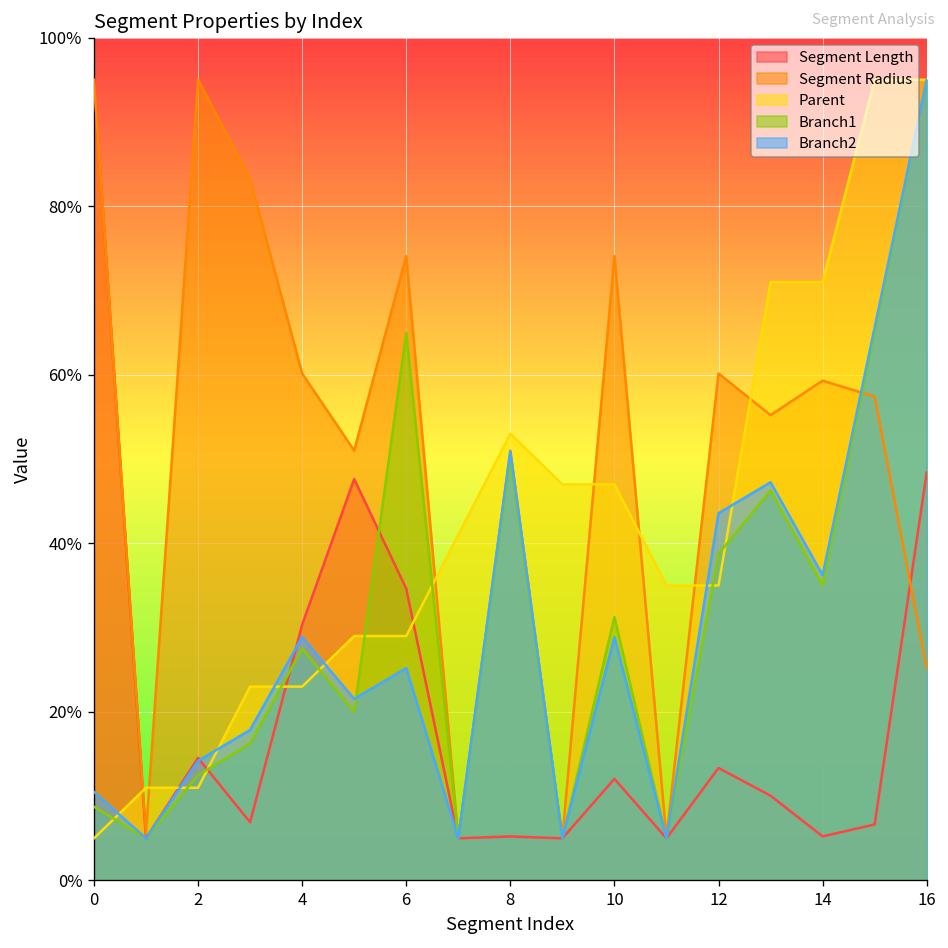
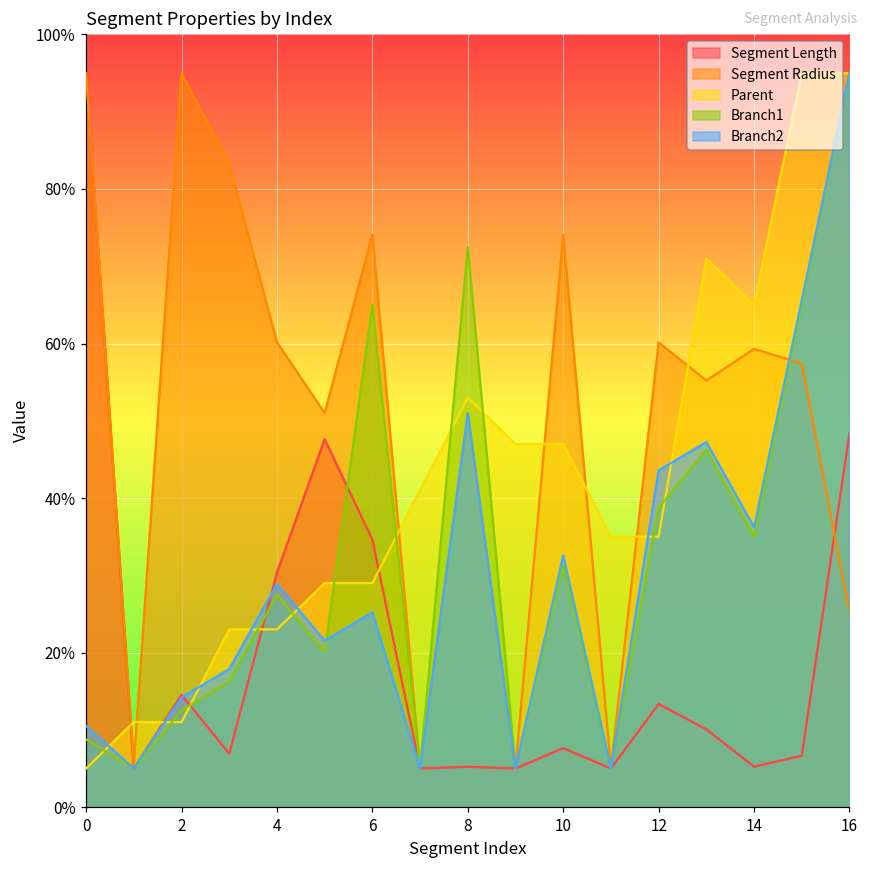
Branch1, 8: 50% -> 73%
Segment Length, 10: 12% -> 8%
Branch2, 10: 29% -> 33%
Parent, 14: 71% -> 65%
